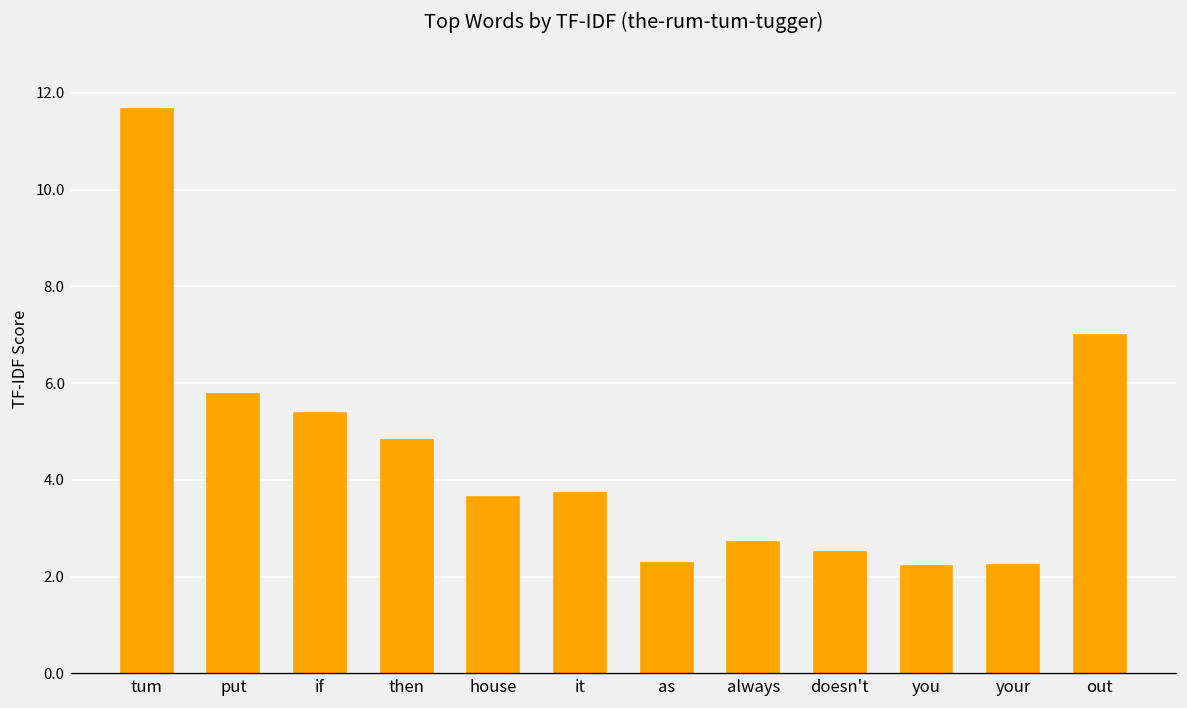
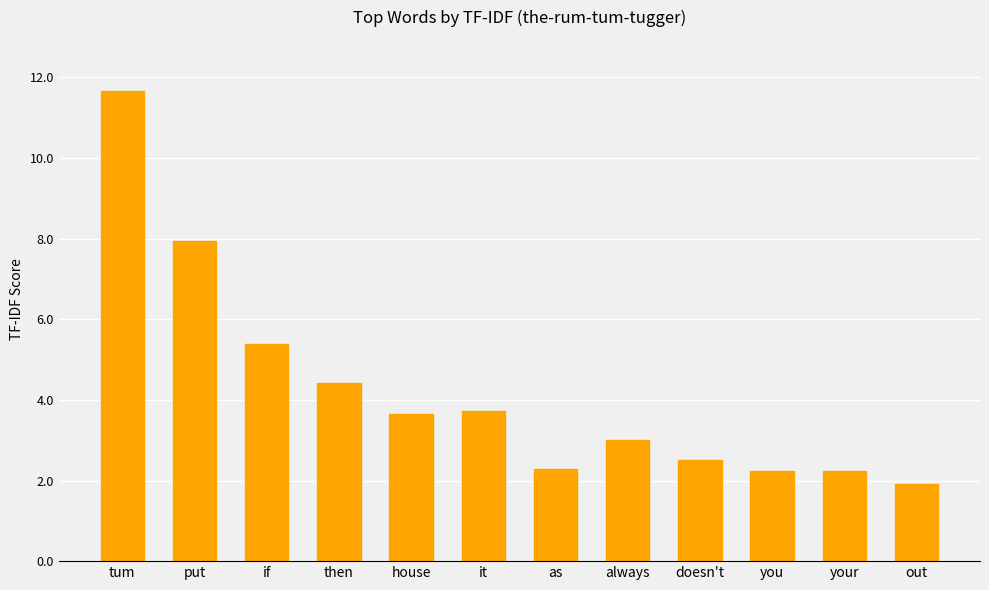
put: 5.8 -> 7.9
then: 4.8 -> 4.4
always: 2.7 -> 3.0
out: 7.0 -> 1.9
